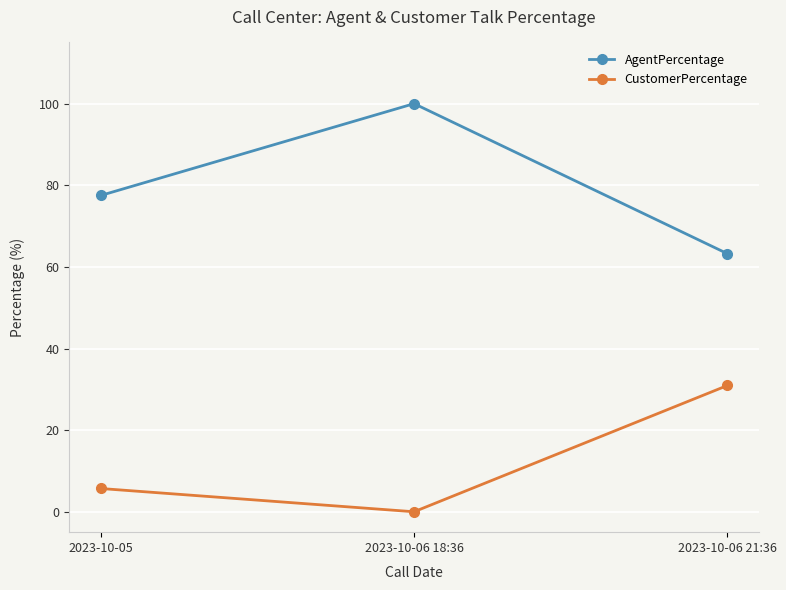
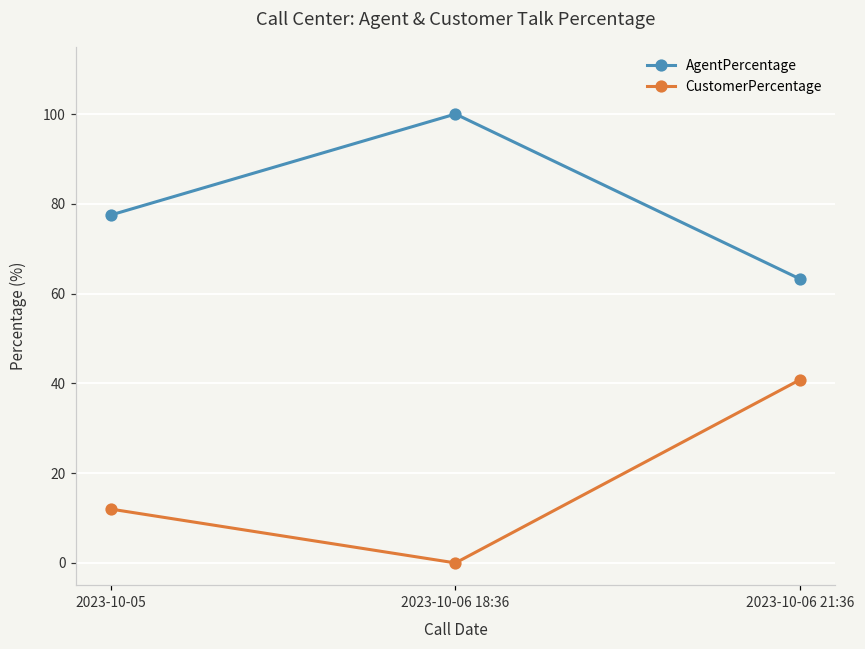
CustomerPercentage, 2023-10-05: 6 -> 12
CustomerPercentage, 2023-10-06 21:36: 31 -> 41
